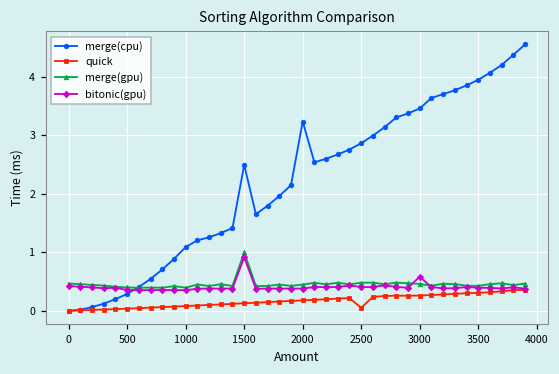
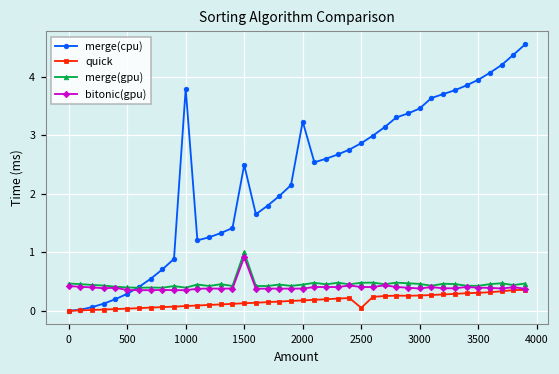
merge(cpu), 1000: 1.1 -> 3.8
bitonic(gpu), 3000: 0.6 -> 0.4
